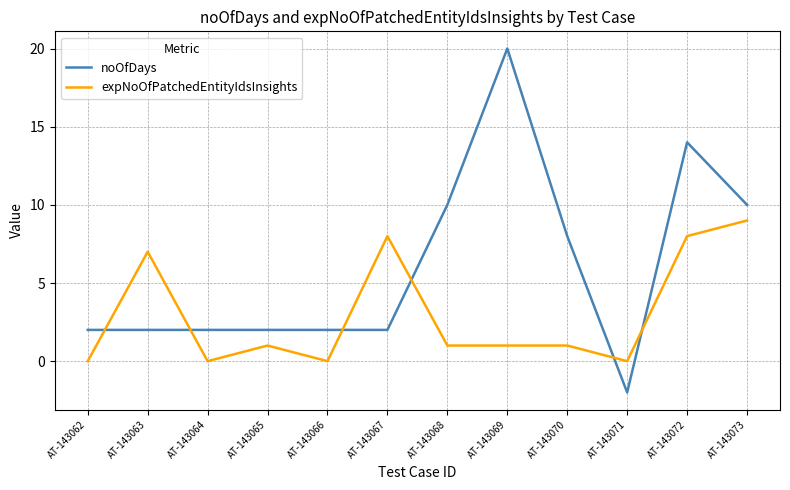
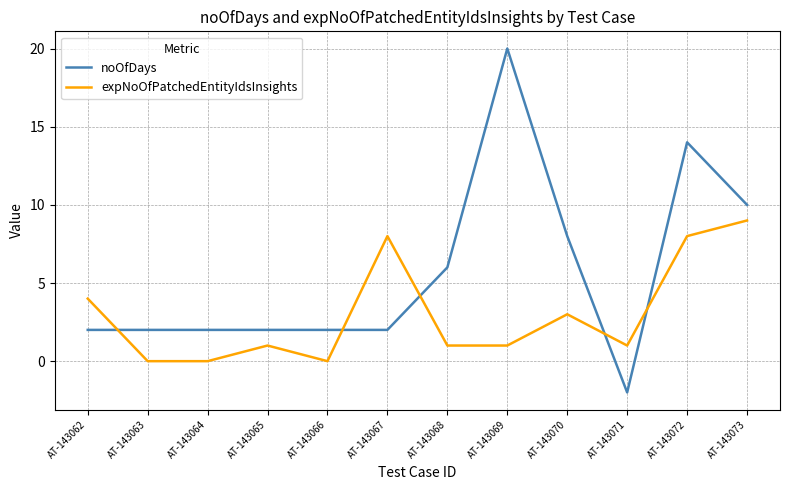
expNoOfPatchedEntityIdsInsights, AT-143062: 0 -> 4
expNoOfPatchedEntityIdsInsights, AT-143063: 7 -> 0
noOfDays, AT-143068: 10 -> 6
expNoOfPatchedEntityIdsInsights, AT-143070: 1 -> 3
expNoOfPatchedEntityIdsInsights, AT-143071: 0 -> 1
